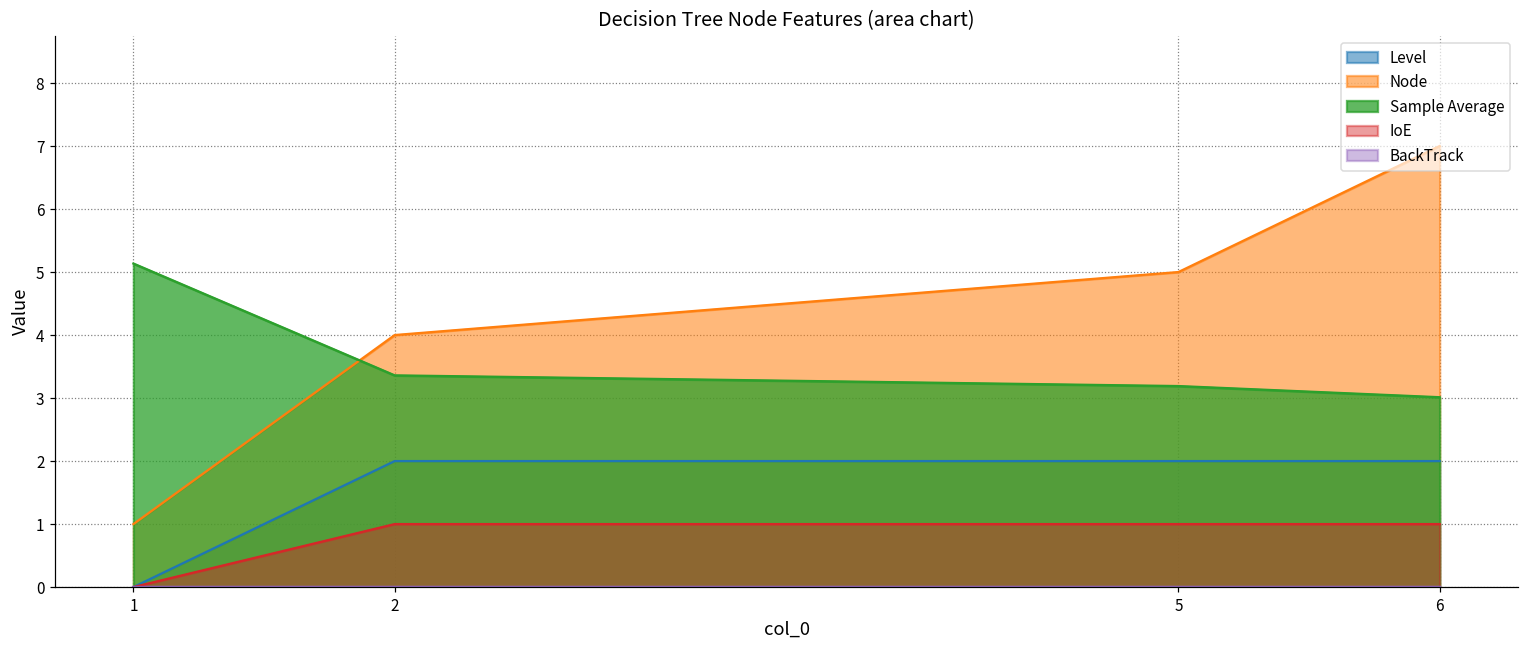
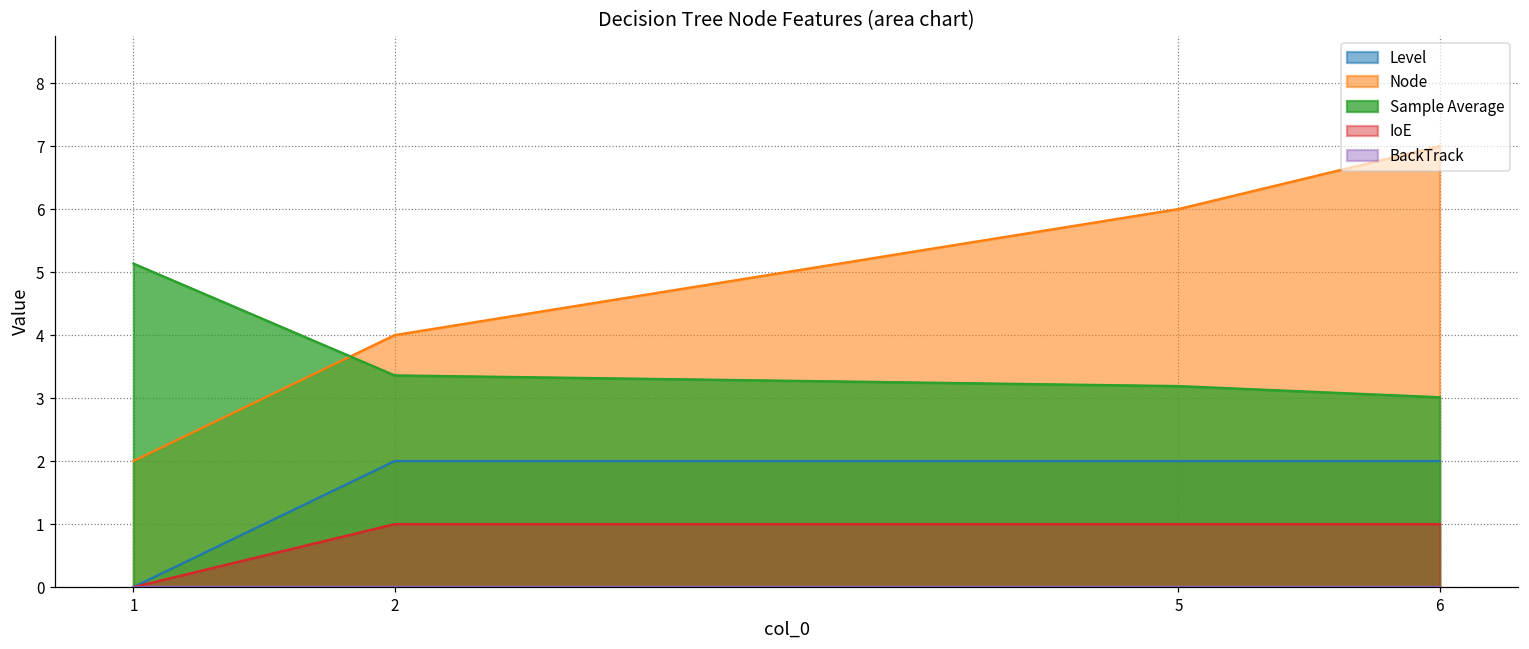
Node, 1: 1 -> 2
Node, 5: 5 -> 6
